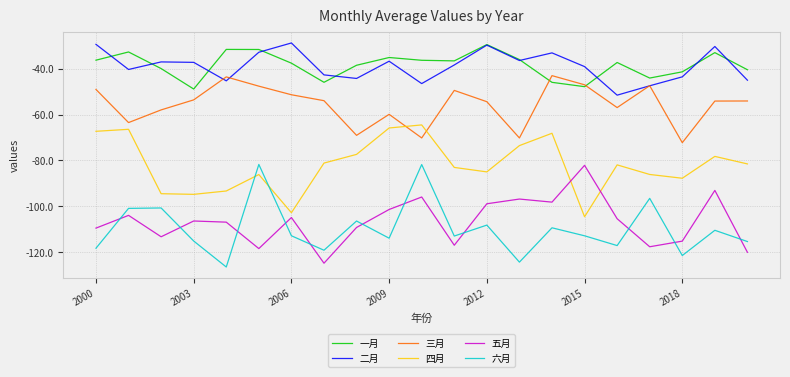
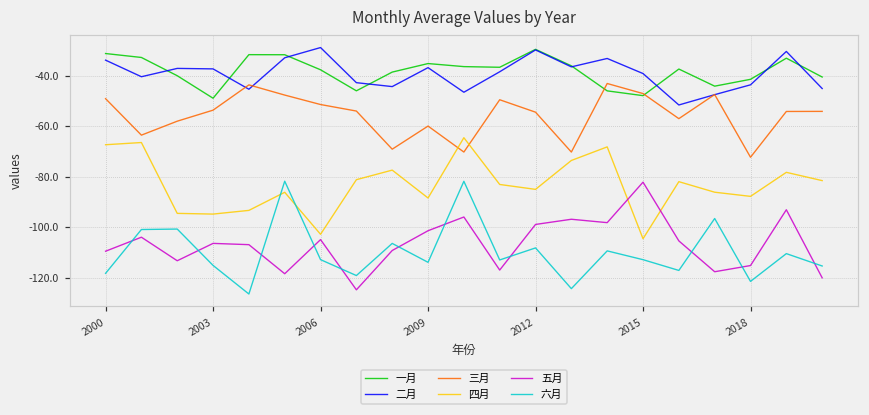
一月, 2000: -36 -> -31
二月, 2000: -29 -> -34
四月, 2009: -66 -> -88
